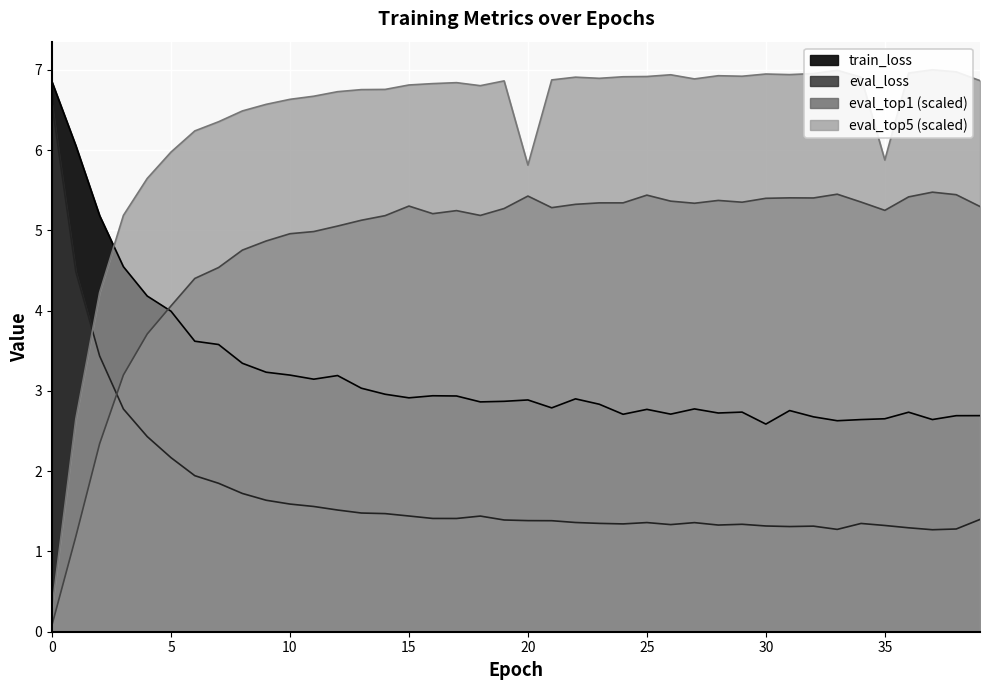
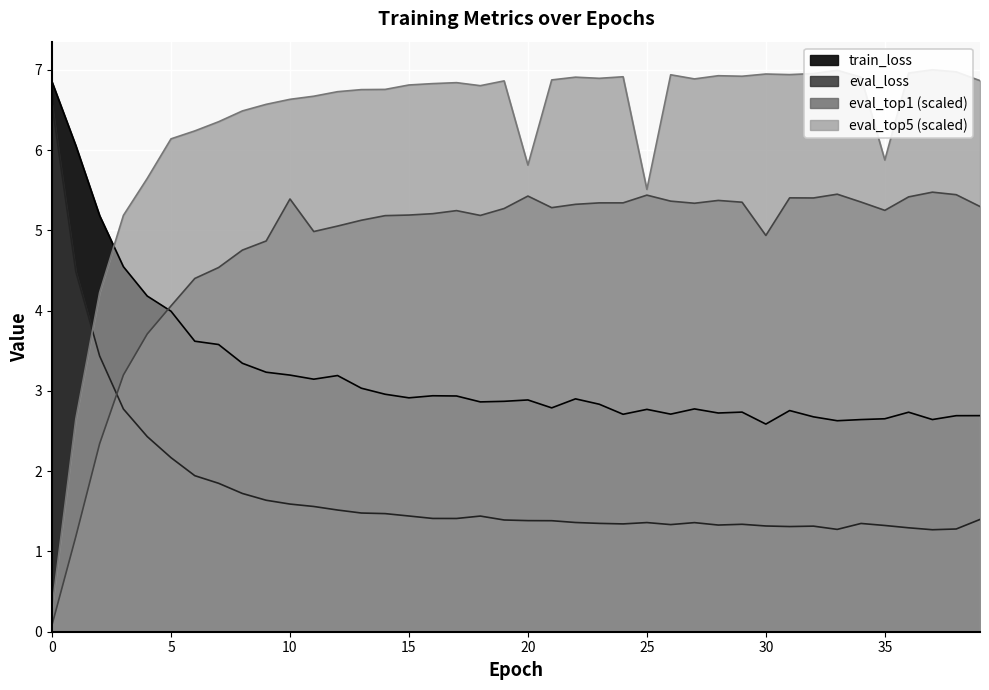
eval_top5 (scaled), 5: 6.0 -> 6.1
eval_top1 (scaled), 10: 5.0 -> 5.4
eval_top1 (scaled), 15: 5.3 -> 5.2
eval_top5 (scaled), 25: 6.9 -> 5.5
eval_top1 (scaled), 30: 5.4 -> 4.9
